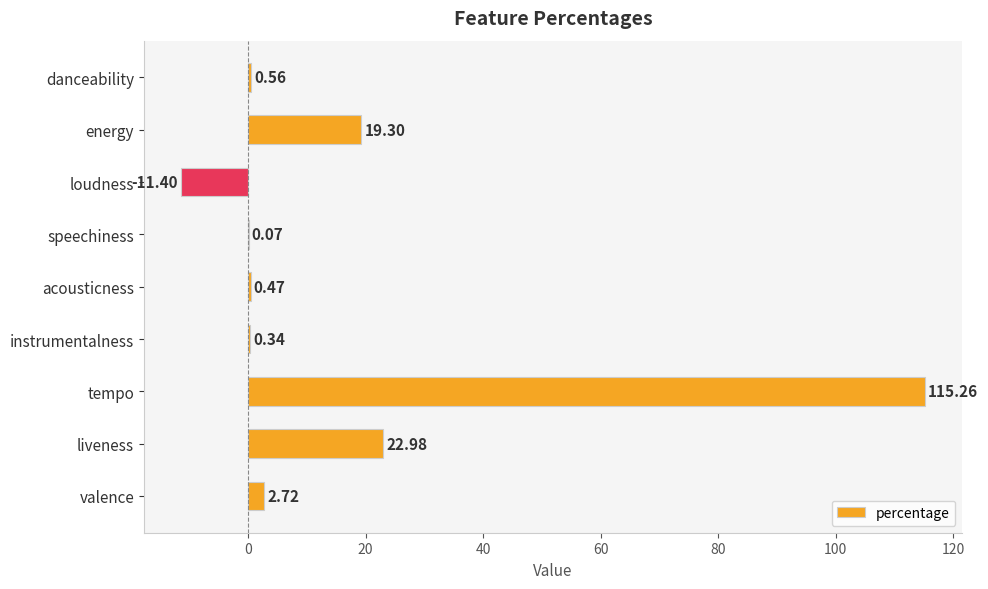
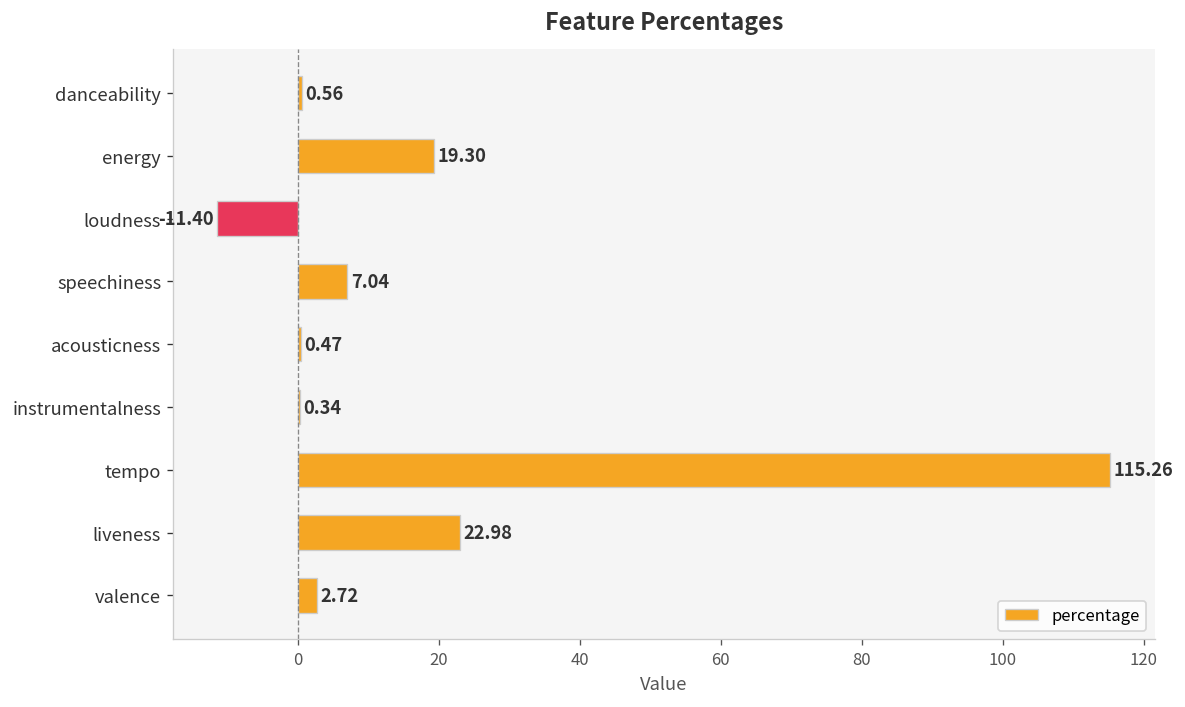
speechiness: 0.07 -> 7.04
